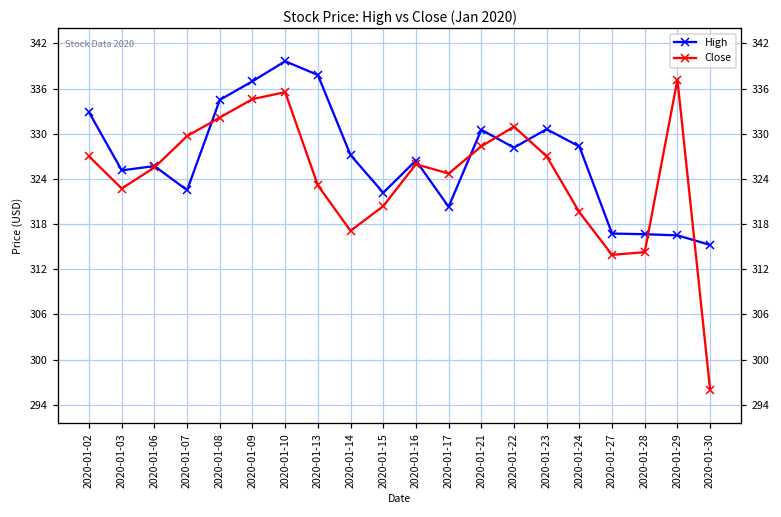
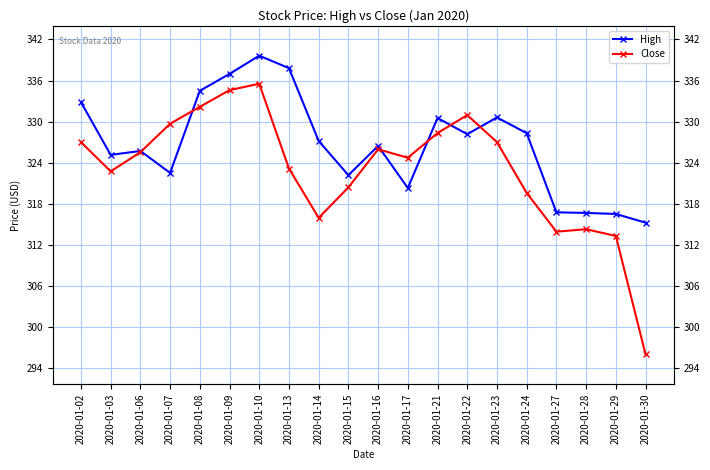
Close, 2020-01-14: 317 -> 316
Close, 2020-01-29: 337 -> 313
